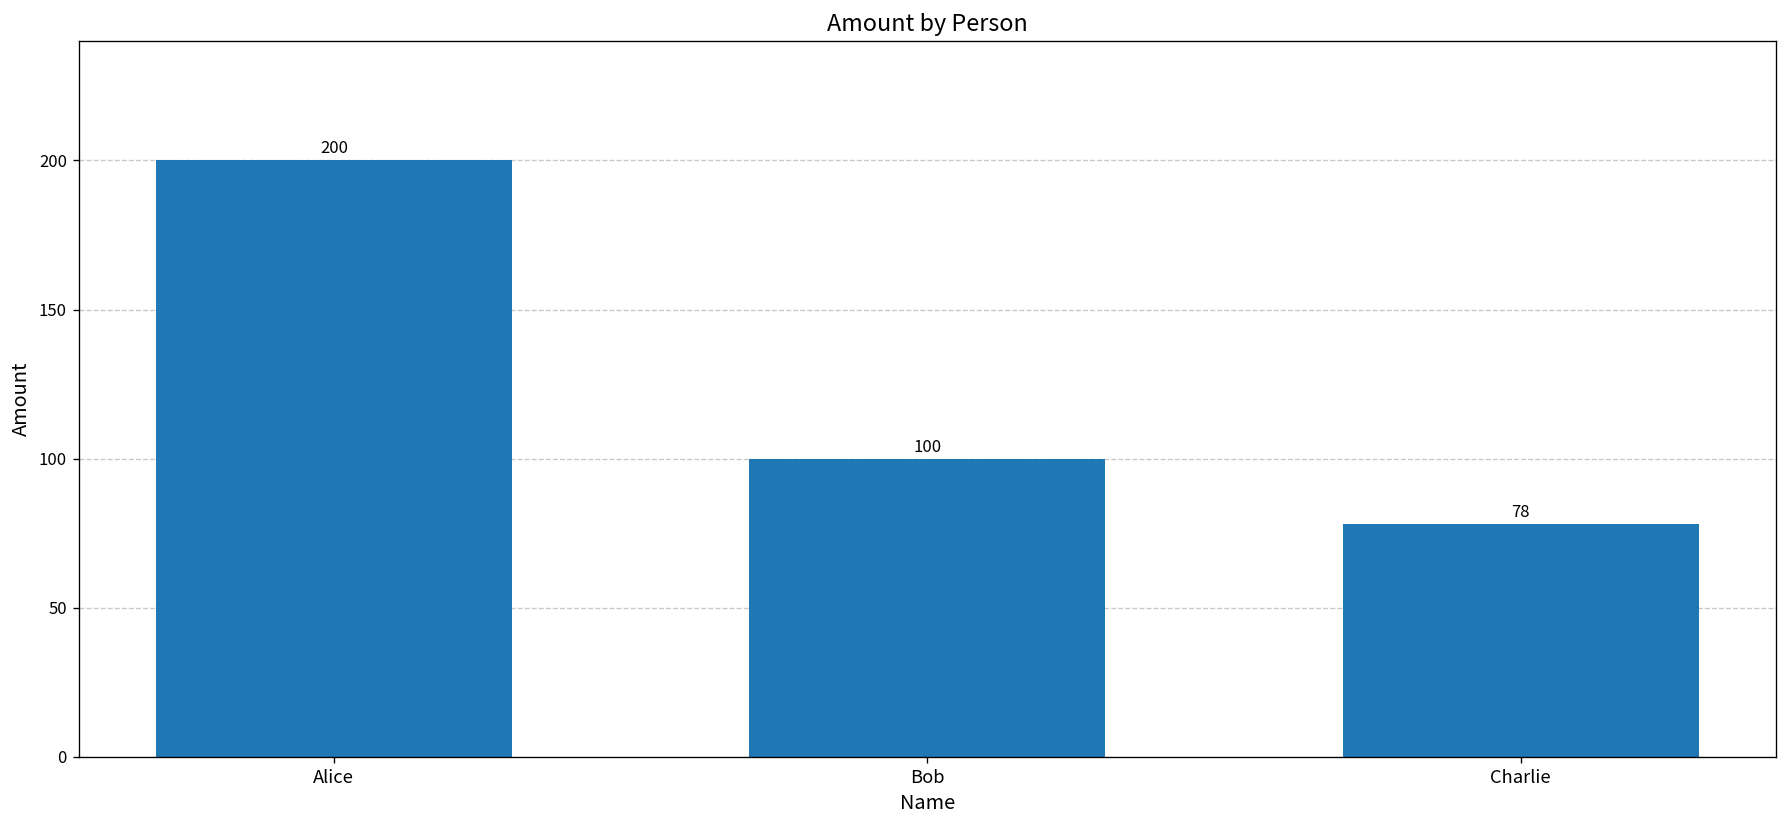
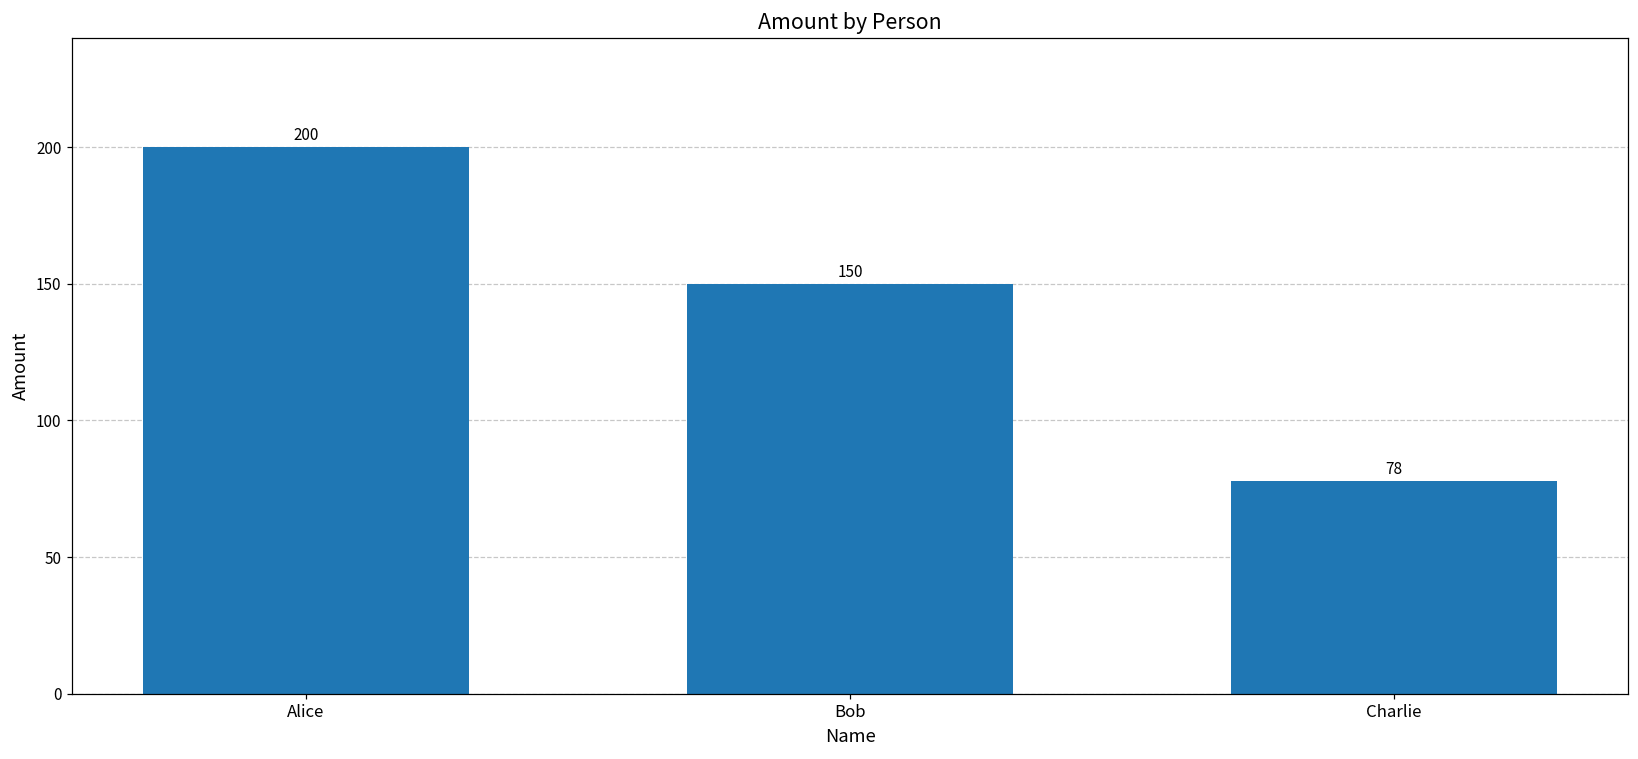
Bob: 100 -> 150
